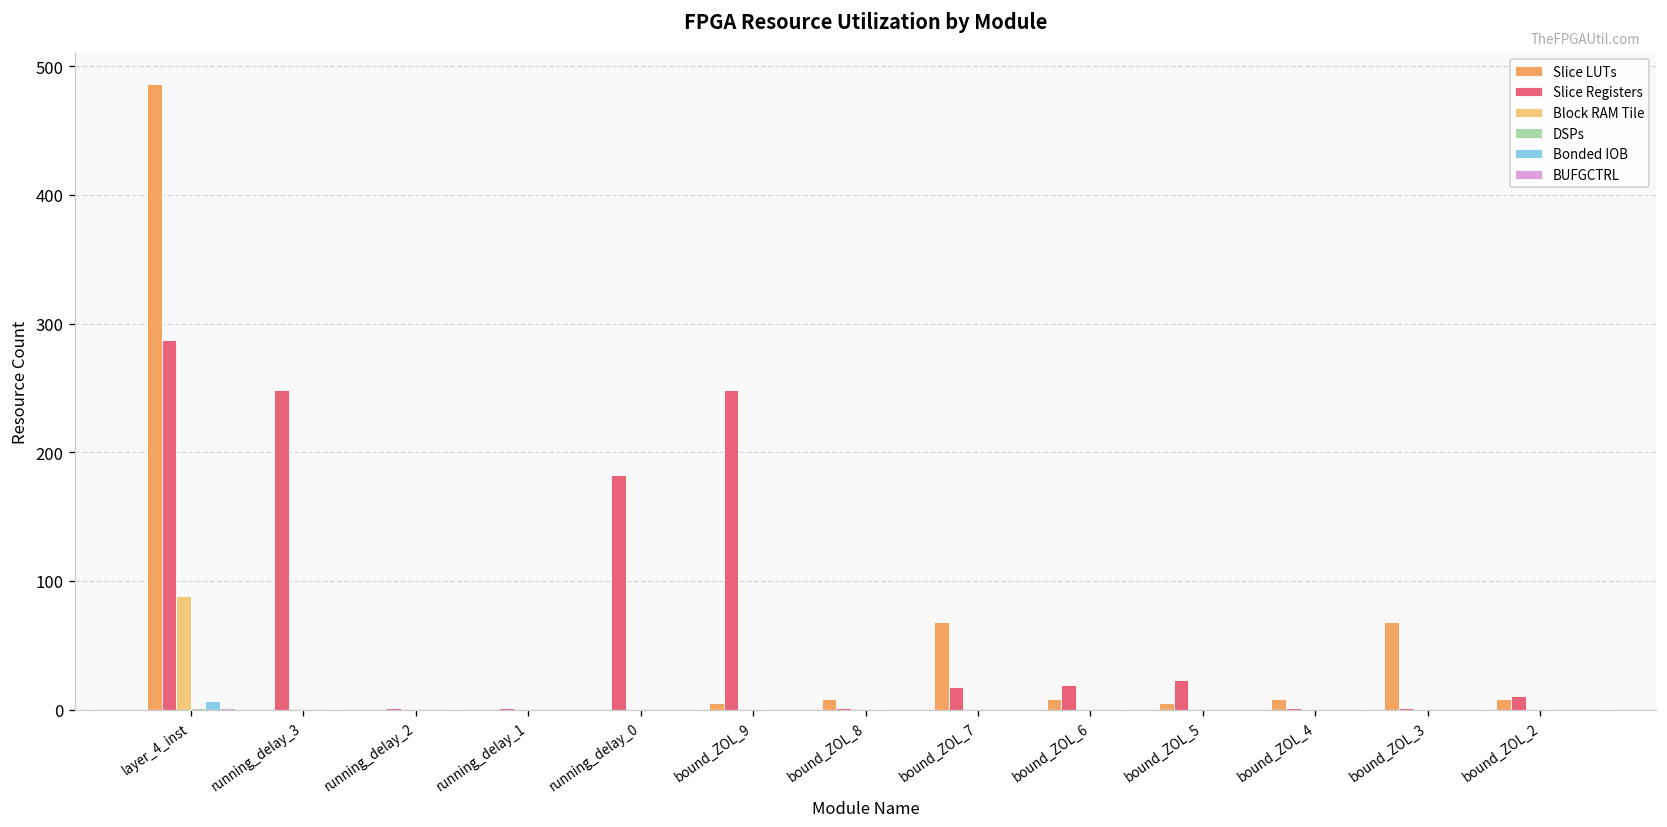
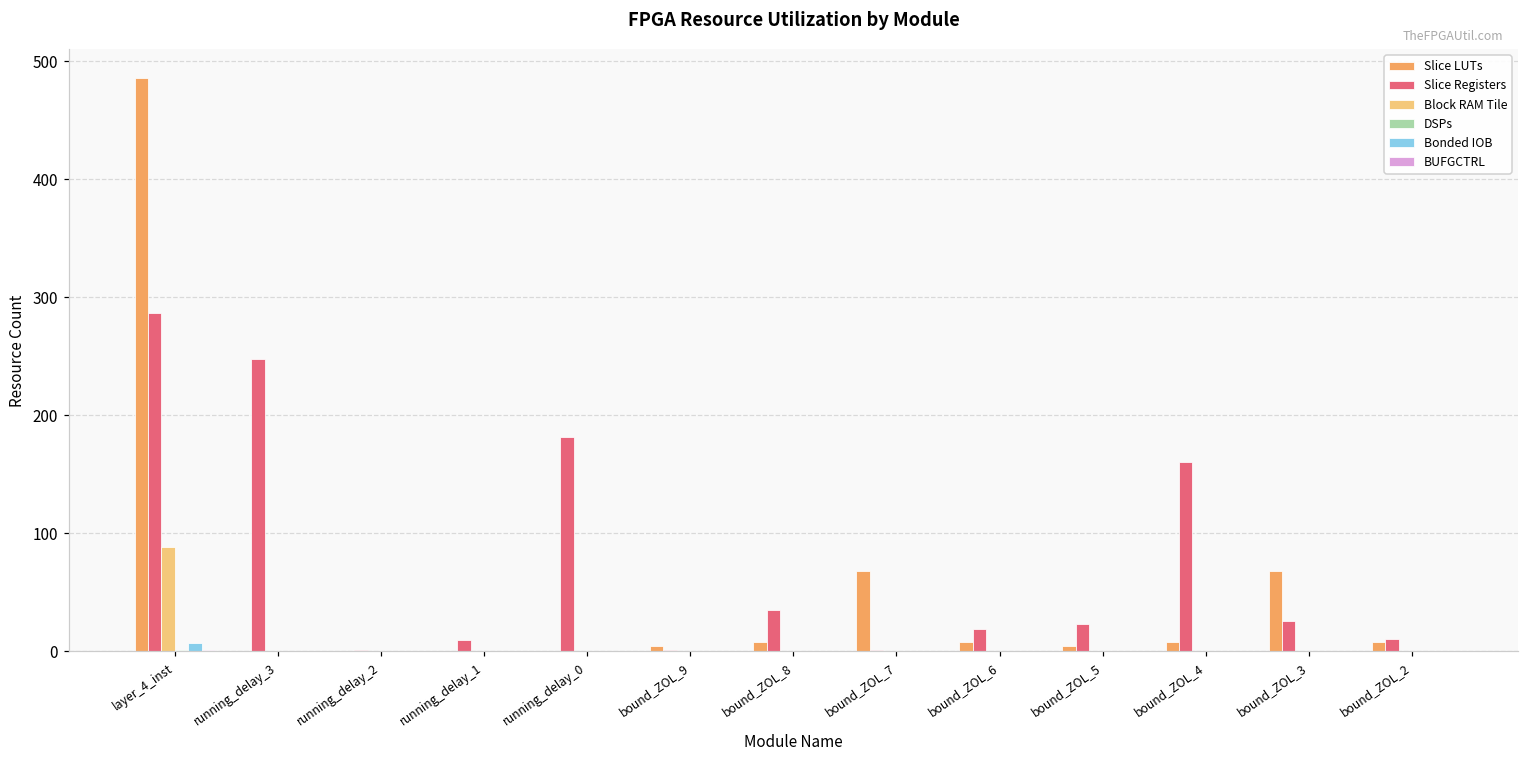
Slice Registers, running_delay_1: 1 -> 10
Slice Registers, bound_ZOL_9: 248 -> 1
Slice Registers, bound_ZOL_8: 1 -> 35
Slice Registers, bound_ZOL_7: 18 -> 1
Slice Registers, bound_ZOL_4: 1 -> 161
Slice Registers, bound_ZOL_3: 1 -> 26
